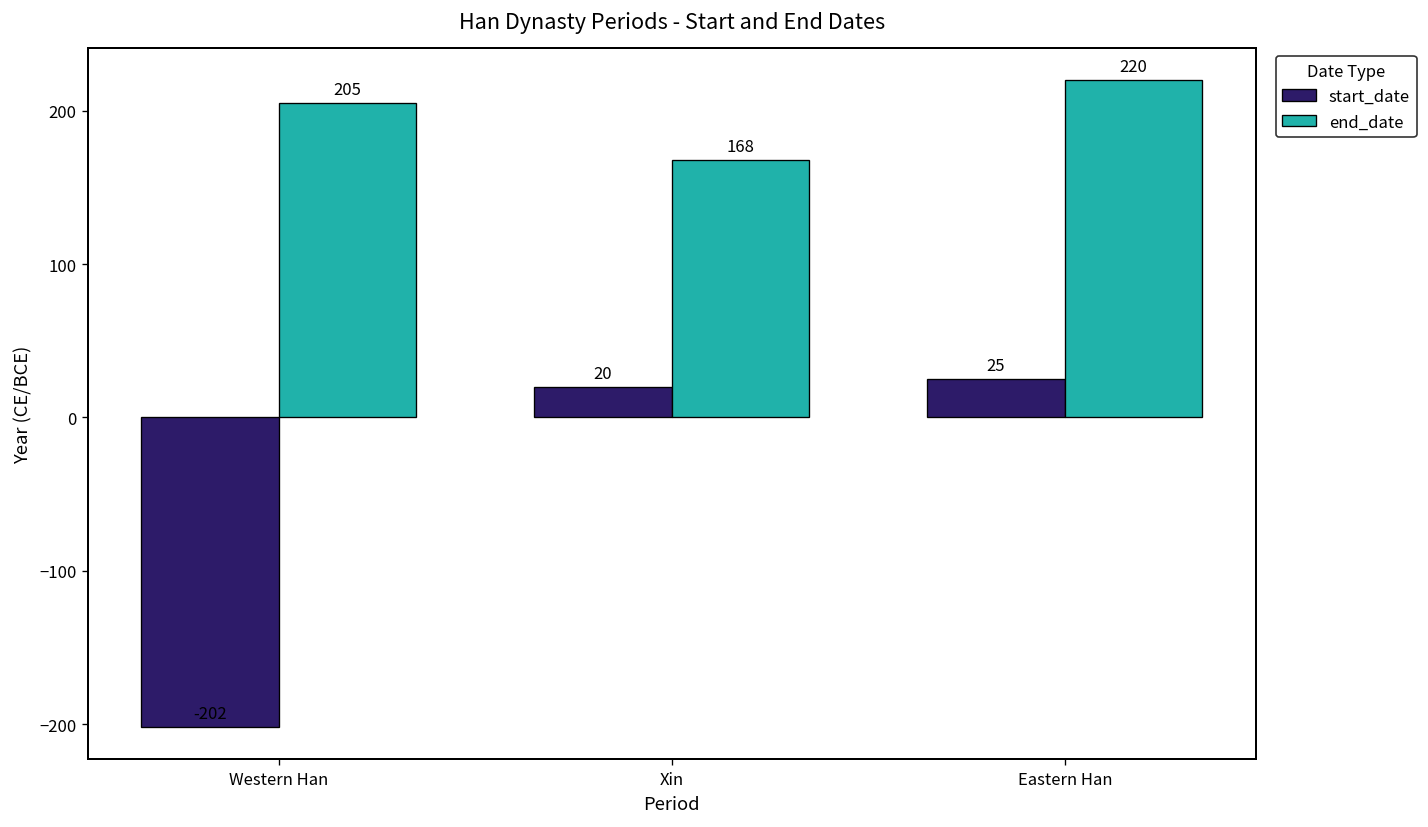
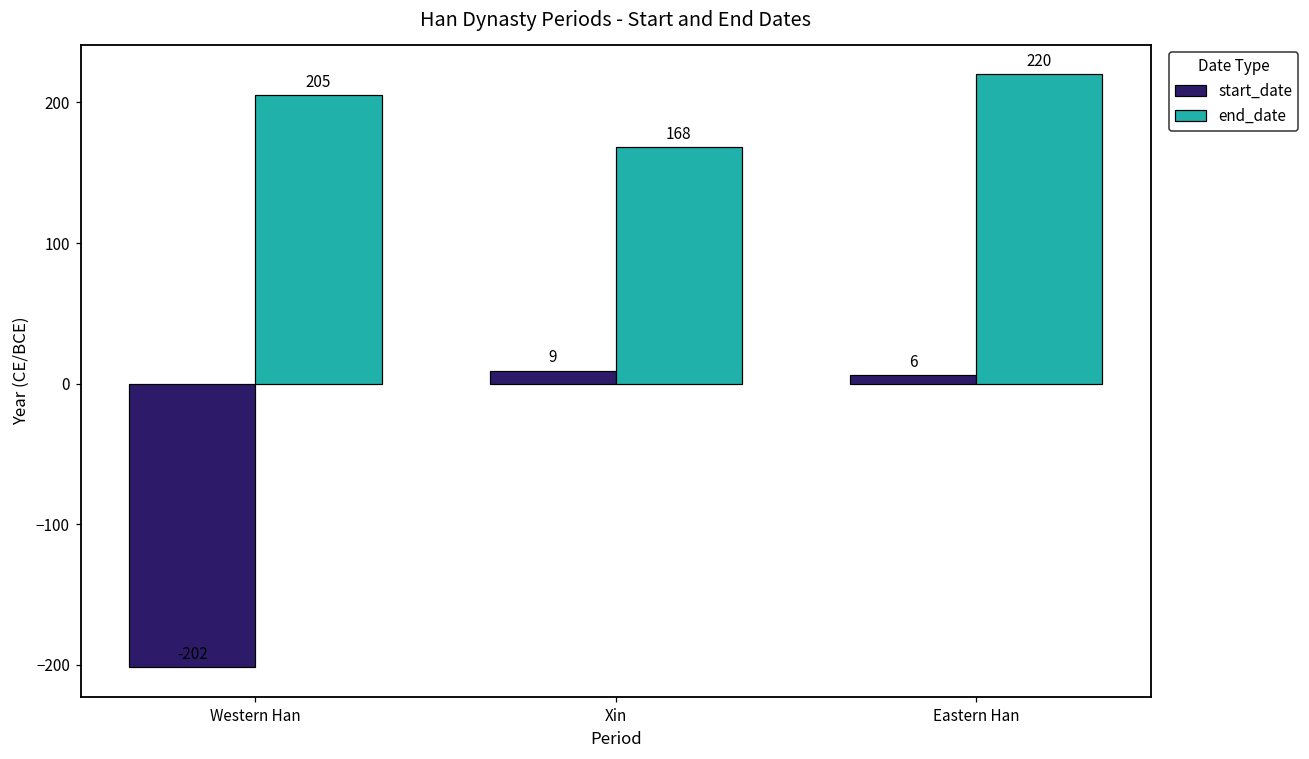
start_date, Xin: 20 -> 9
start_date, Eastern Han: 25 -> 6
